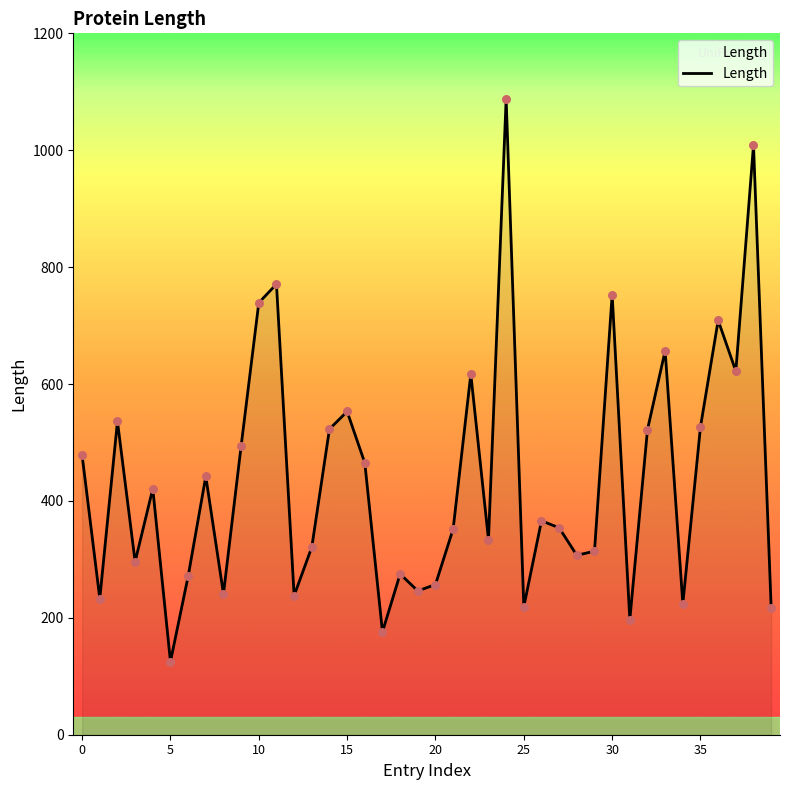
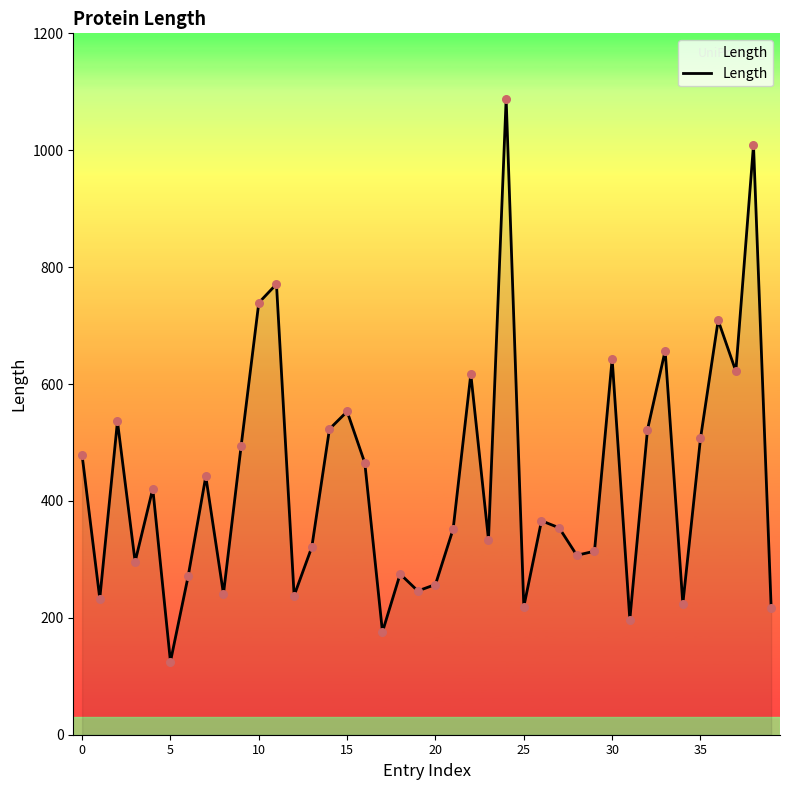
30: 750 -> 640
35: 530 -> 510
